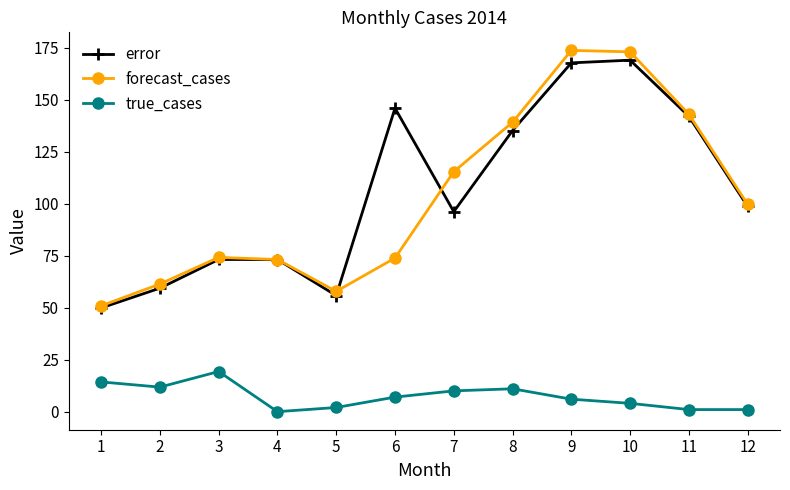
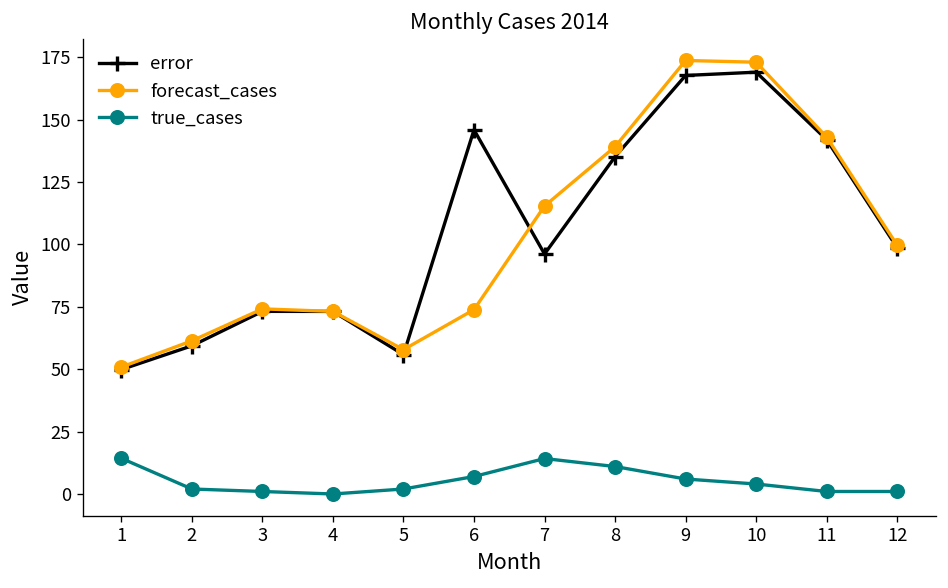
true_cases, 2: 12 -> 2
true_cases, 3: 19 -> 1
true_cases, 7: 10 -> 14
